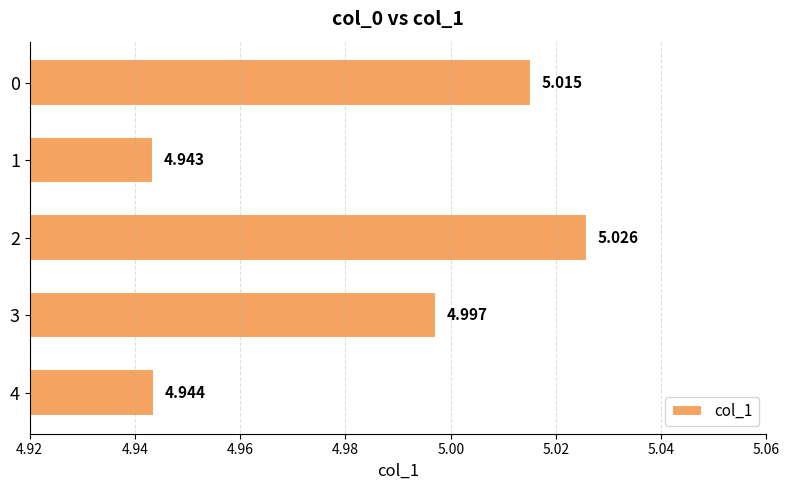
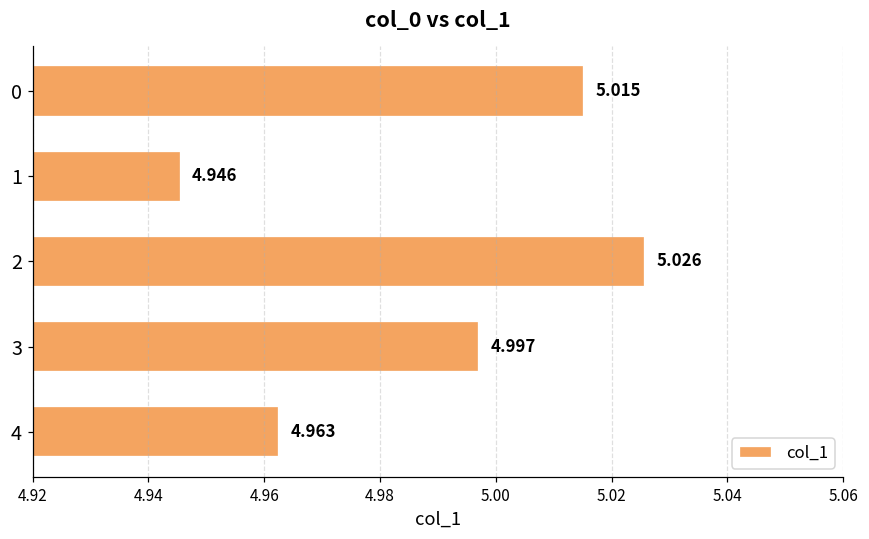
1: 4.943 -> 4.946
4: 4.944 -> 4.963
